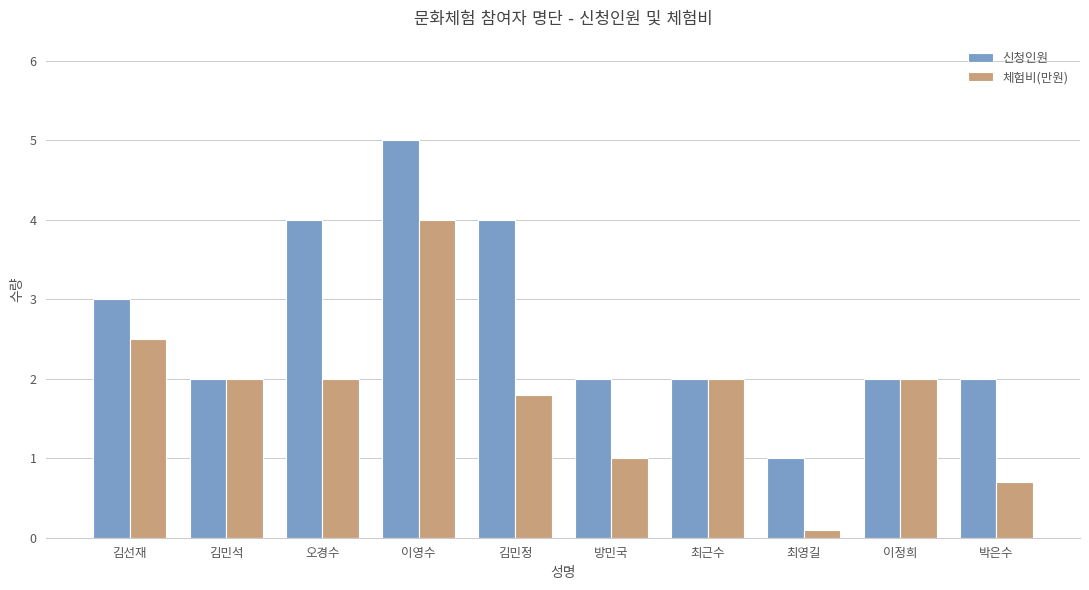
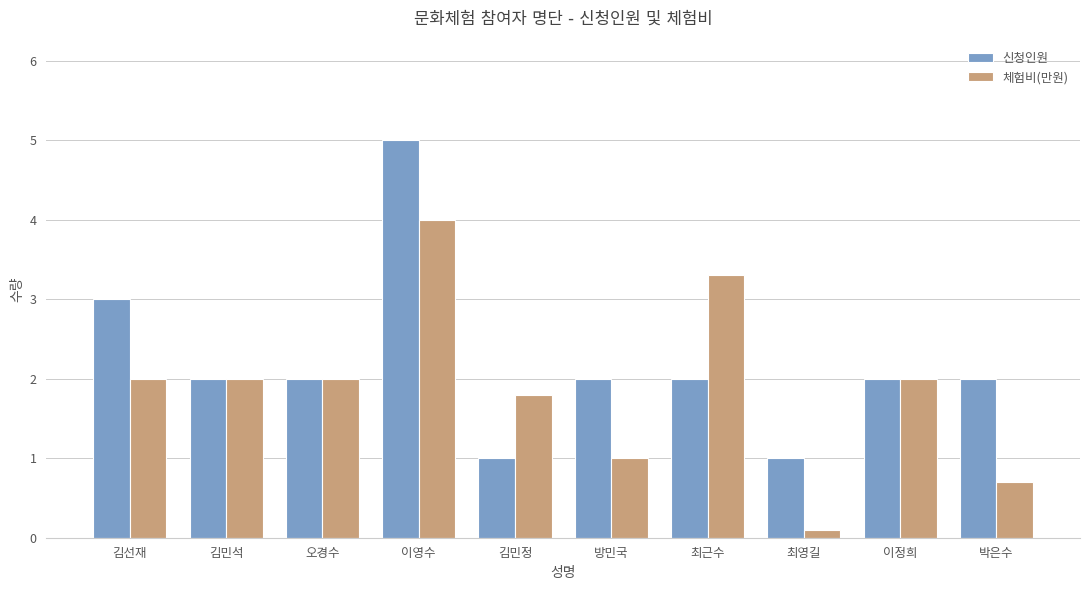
체험비(만원), 김선재: 2.5 -> 2.0
신청인원, 오경수: 4 -> 2
신청인원, 김민정: 4 -> 1
체험비(만원), 최근수: 2.0 -> 3.3
